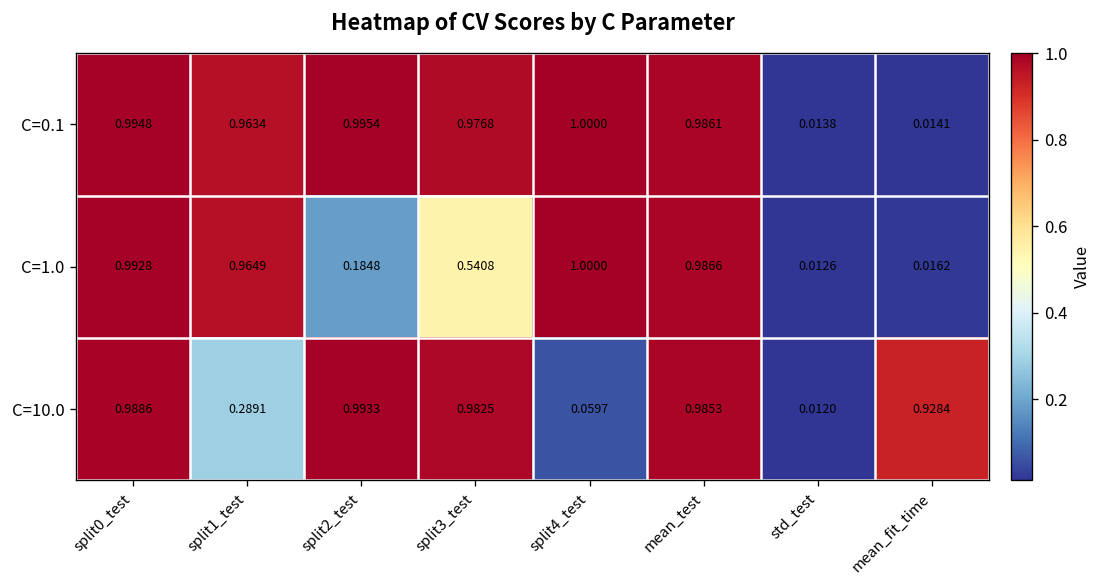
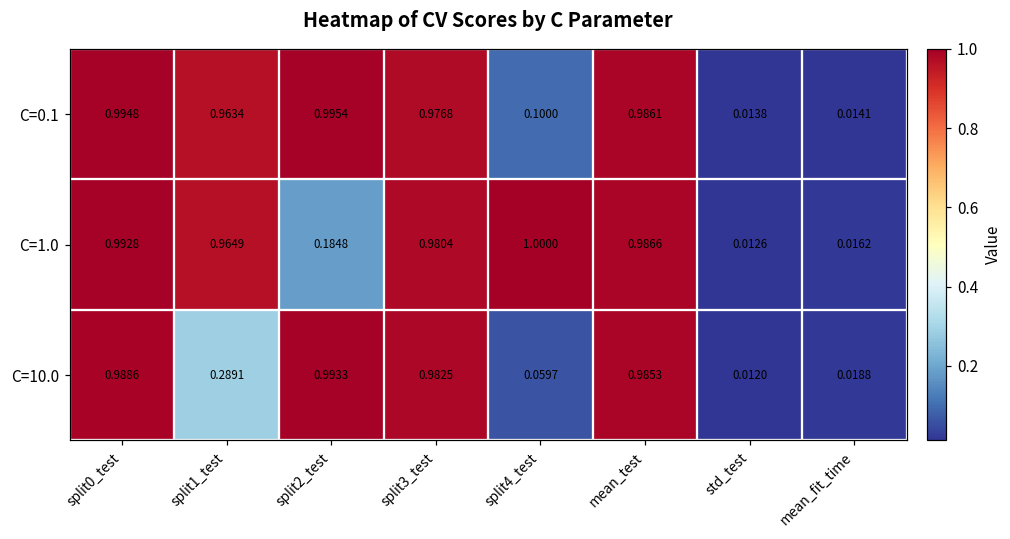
C=0.1, split4_test: 1.0000 -> 0.1000
C=1.0, split3_test: 0.5408 -> 0.9804
C=10.0, mean_fit_time: 0.9284 -> 0.0188
